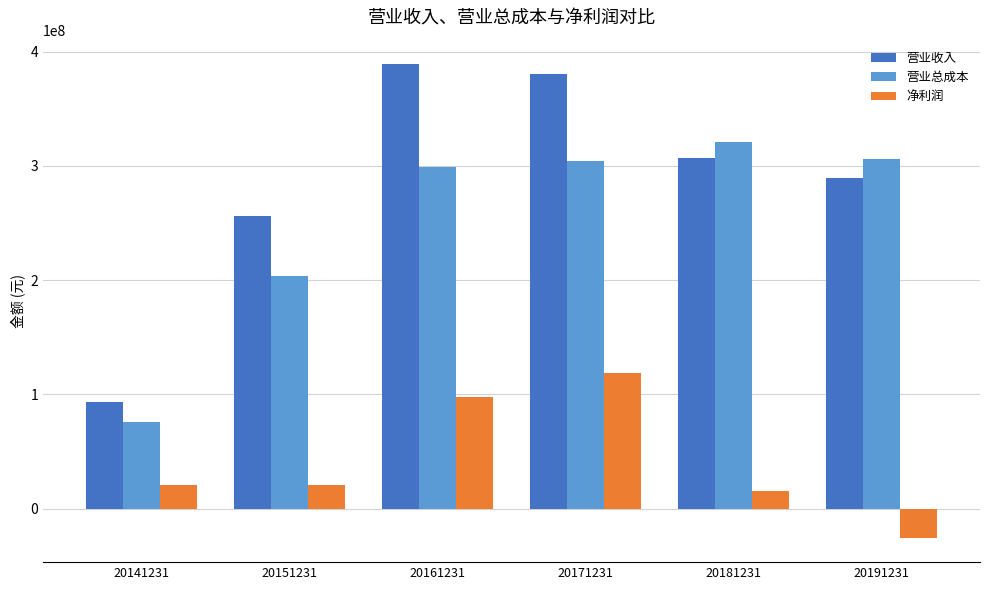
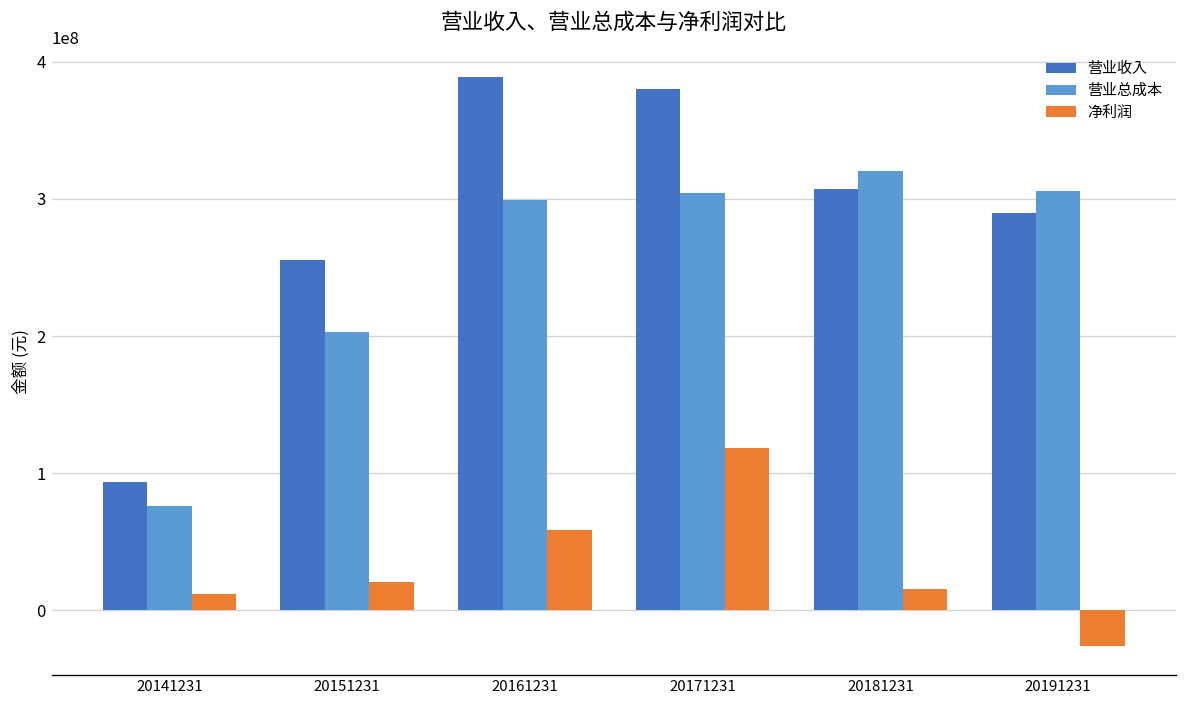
净利润, 20141231: 21000000 -> 12000000
净利润, 20161231: 98000000 -> 58000000
